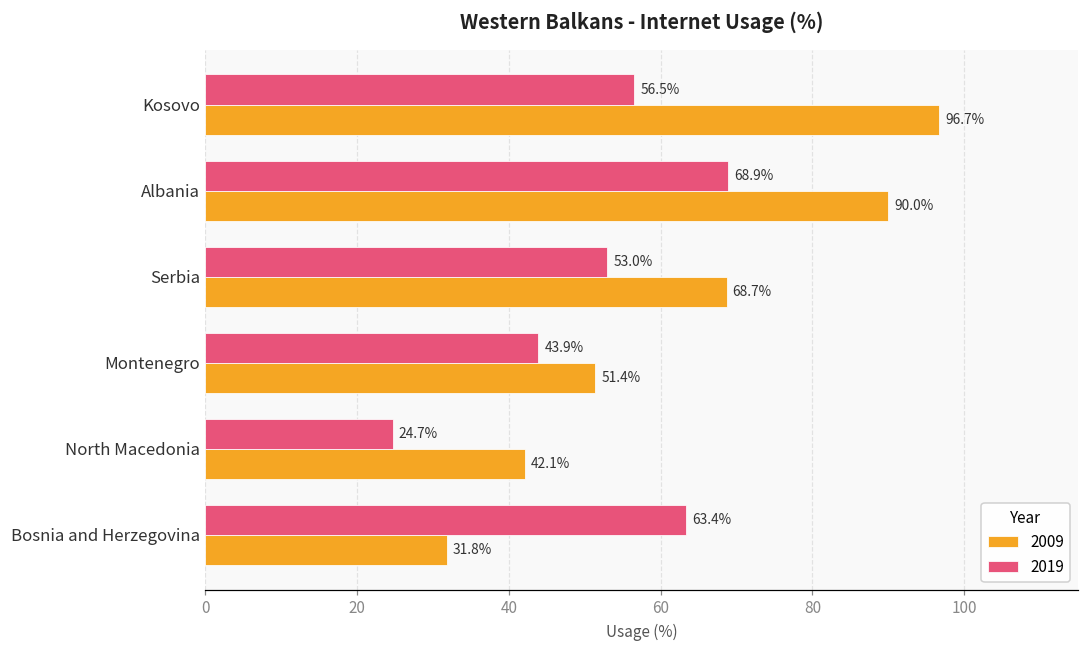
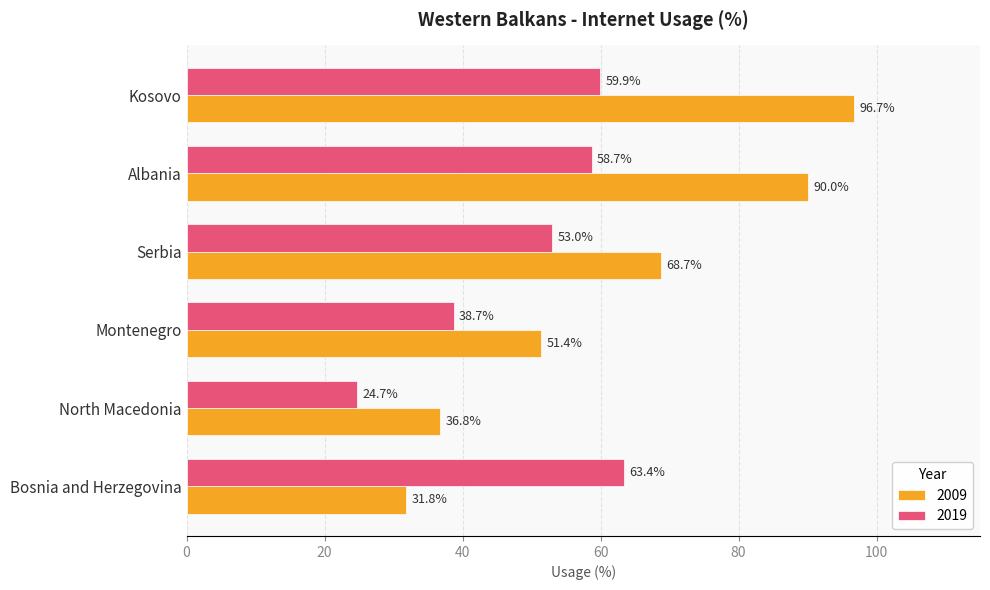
2019, Kosovo: 56.5% -> 59.9%
2019, Albania: 68.9% -> 58.7%
2019, Montenegro: 43.9% -> 38.7%
2009, North Macedonia: 42.1% -> 36.8%
